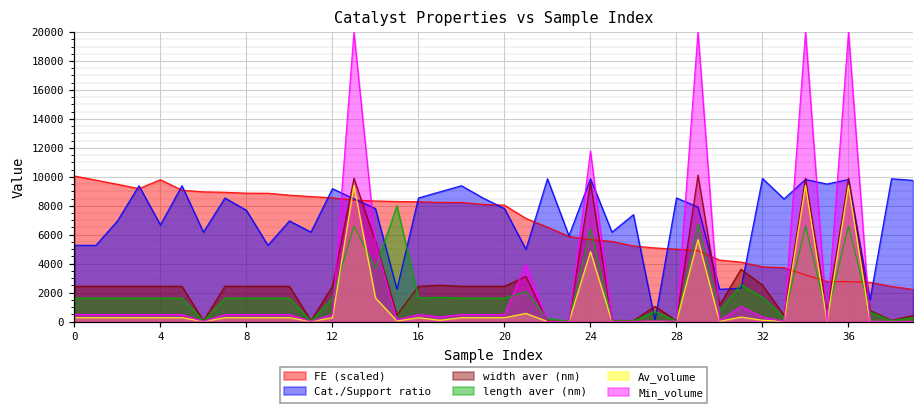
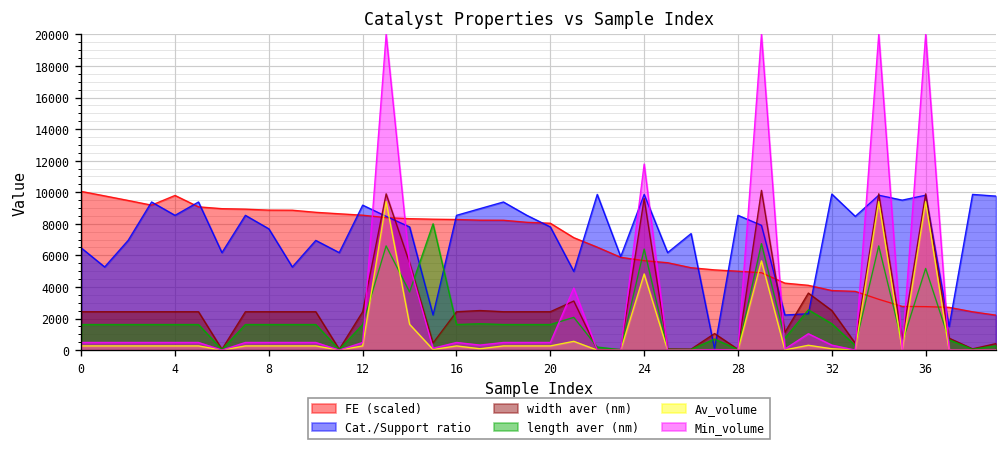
Cat./Support ratio, 0: 5300 -> 6500
Cat./Support ratio, 4: 6700 -> 8500
length aver (nm), 36: 6600 -> 5200
